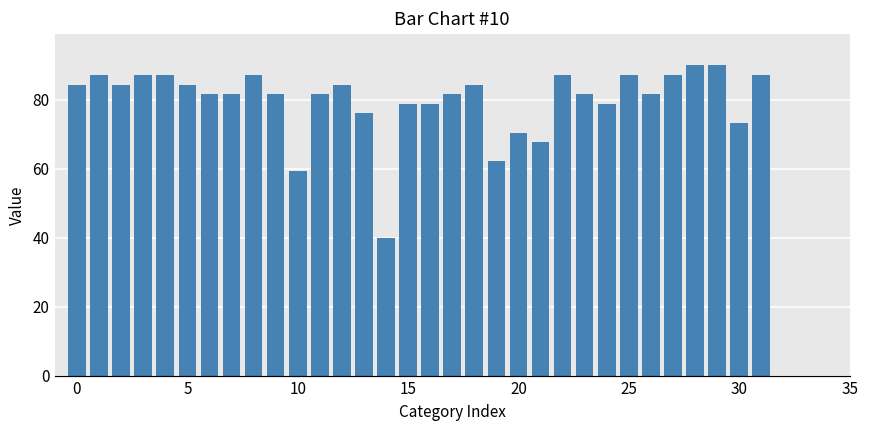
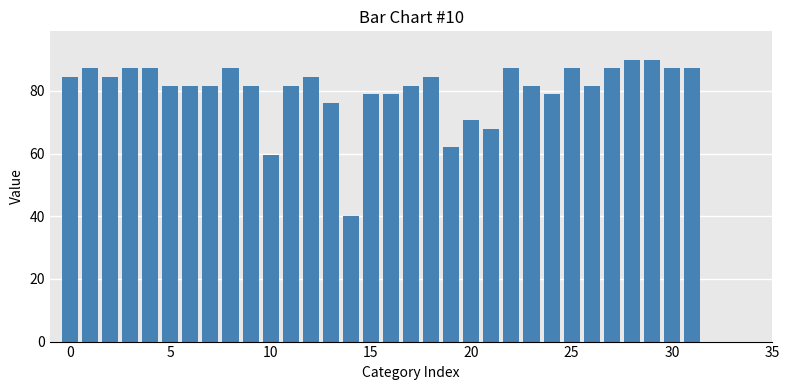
5: 84 -> 82
30: 73 -> 87
